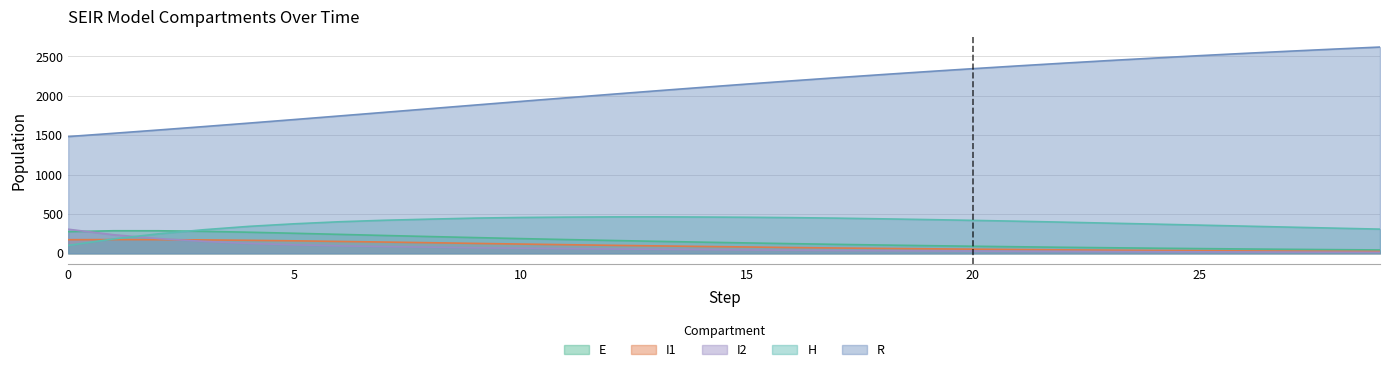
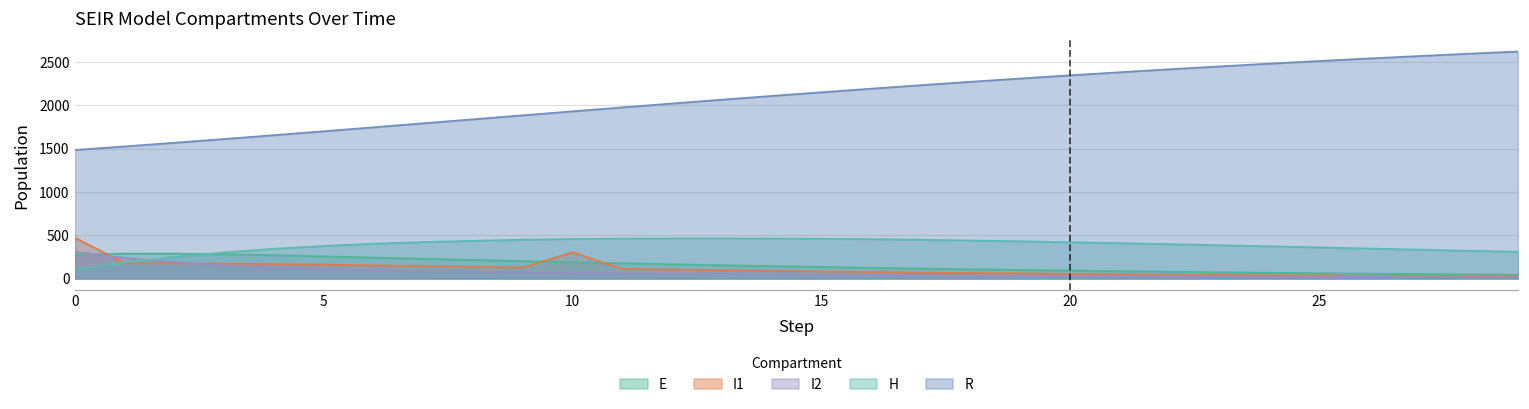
I1, 0: 200 -> 500
I1, 10: 100 -> 300
